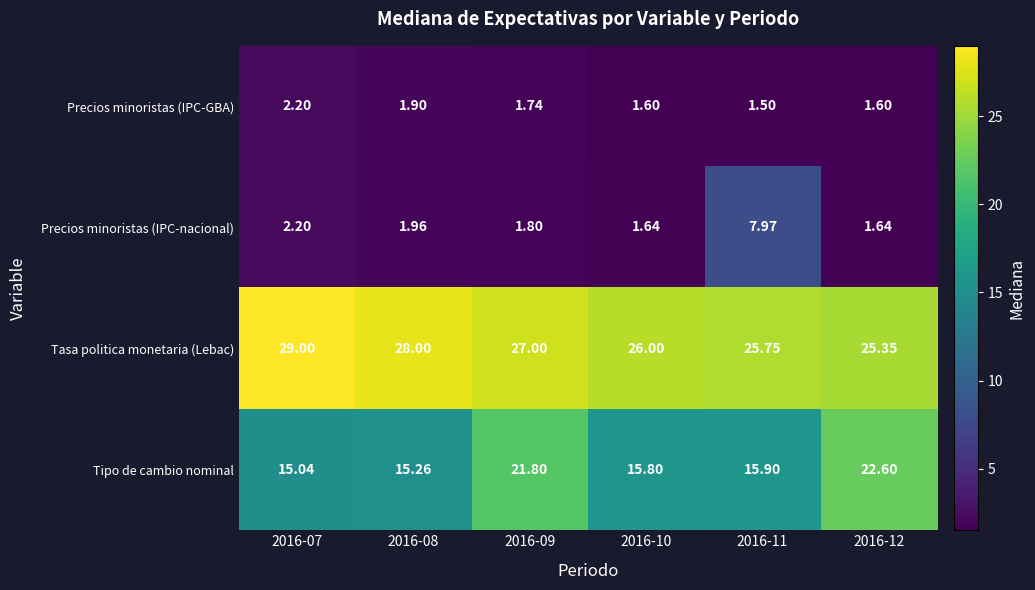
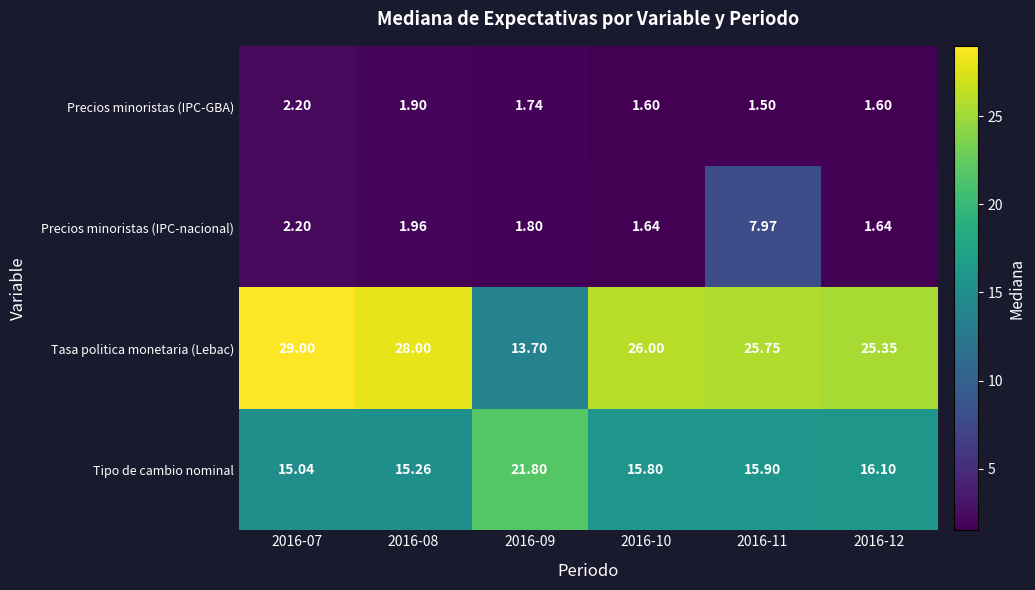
Tasa politica monetaria (Lebac), 2016-09: 27.00 -> 13.70
Tipo de cambio nominal, 2016-12: 22.60 -> 16.10
